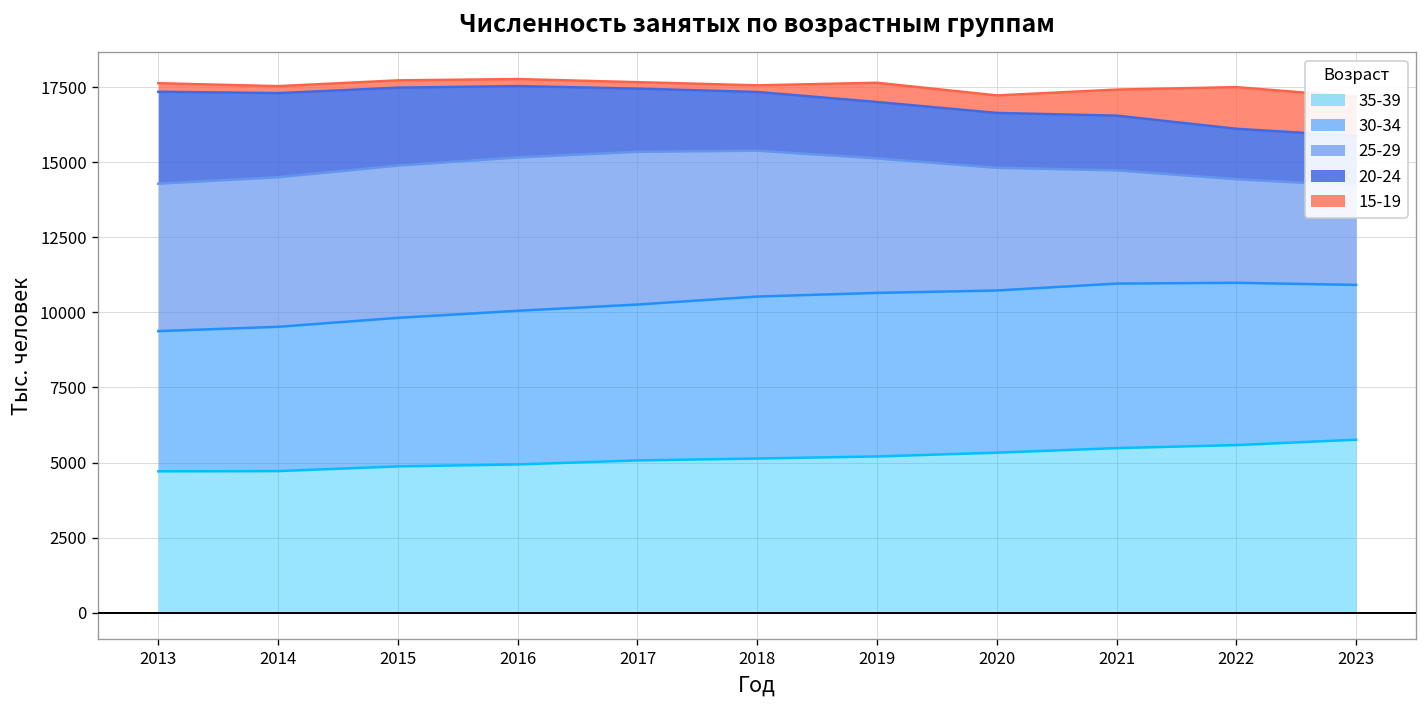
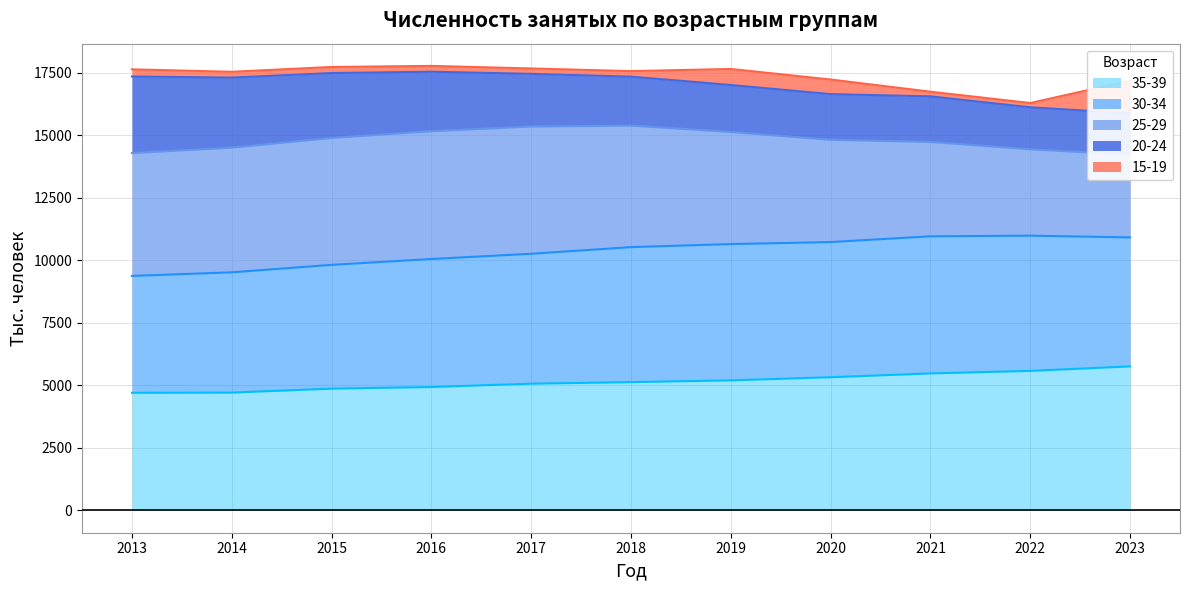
15-19, 2021: 900 -> 200
15-19, 2022: 1400 -> 200
